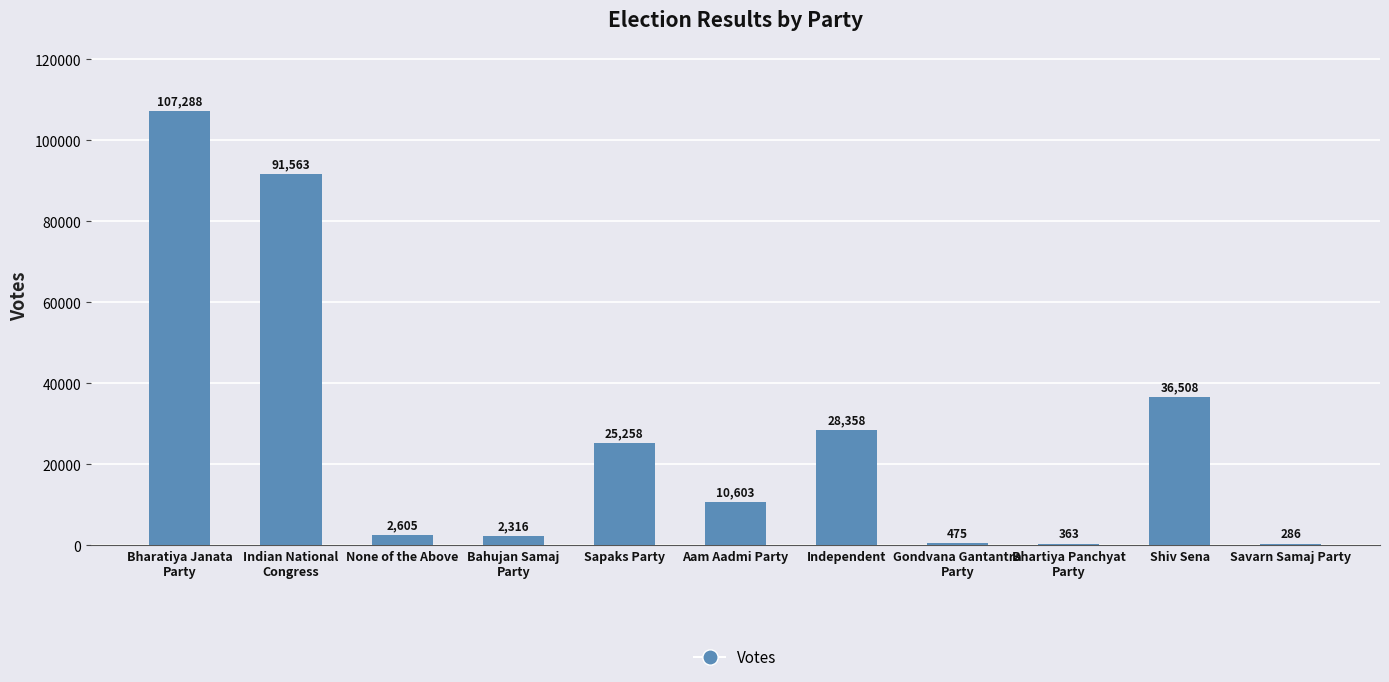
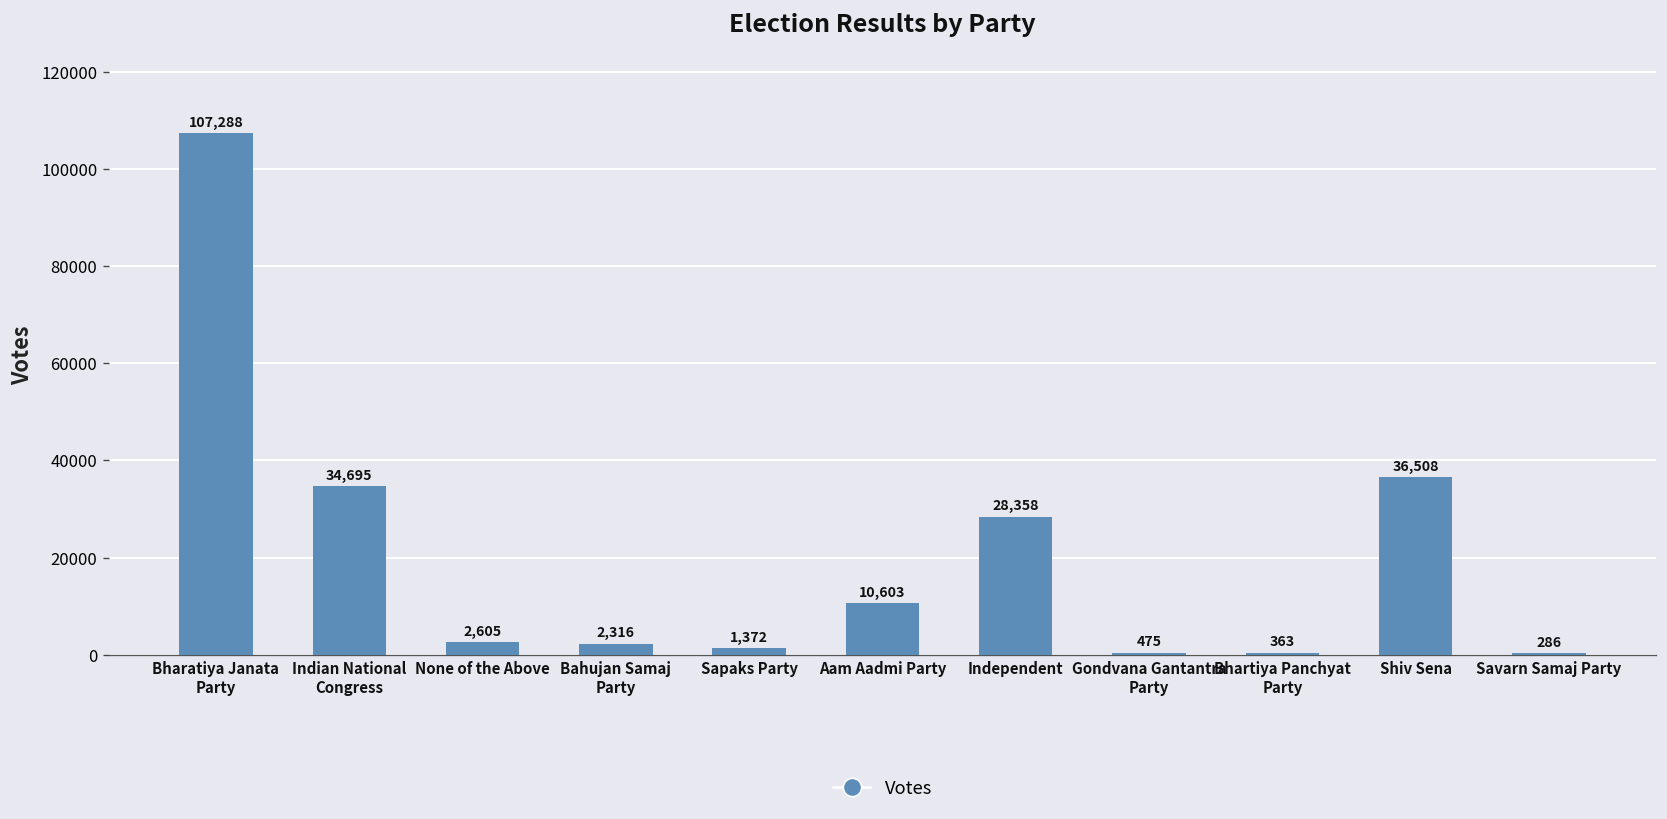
Indian National Congress: 91,563 -> 34,695
Sapaks Party: 25,258 -> 1,372
